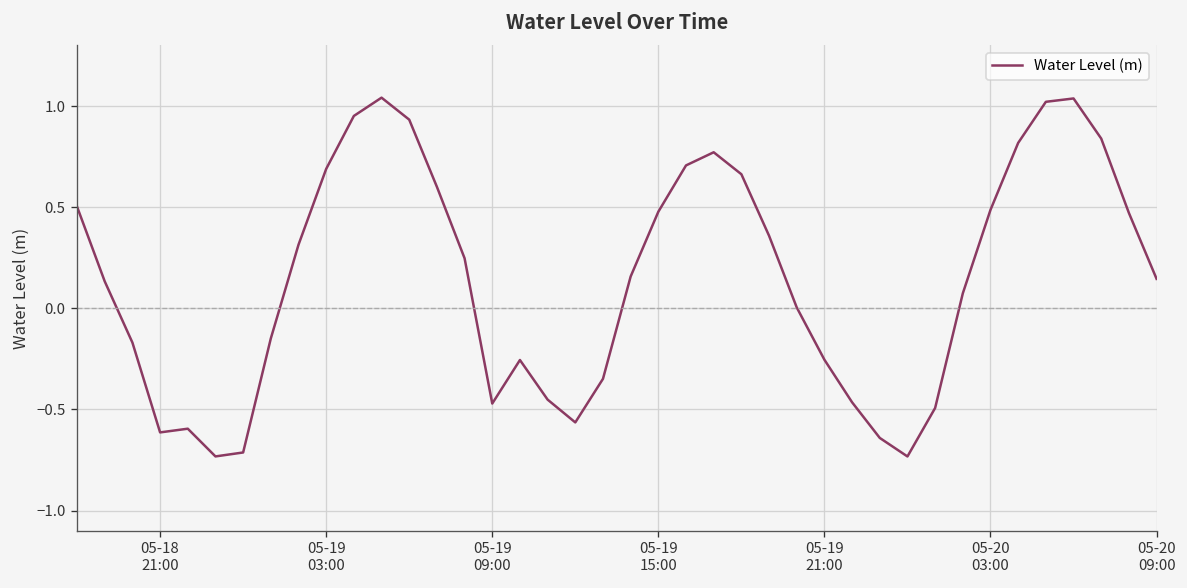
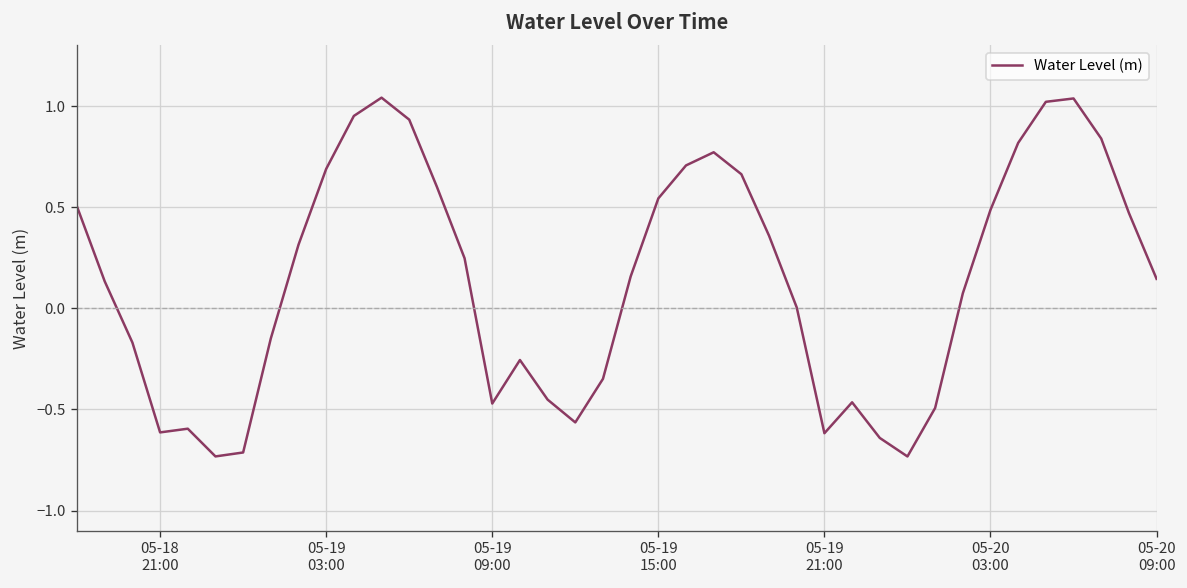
05-19 15:00: 0.48 -> 0.54
05-19 21:00: -0.25 -> -0.62
